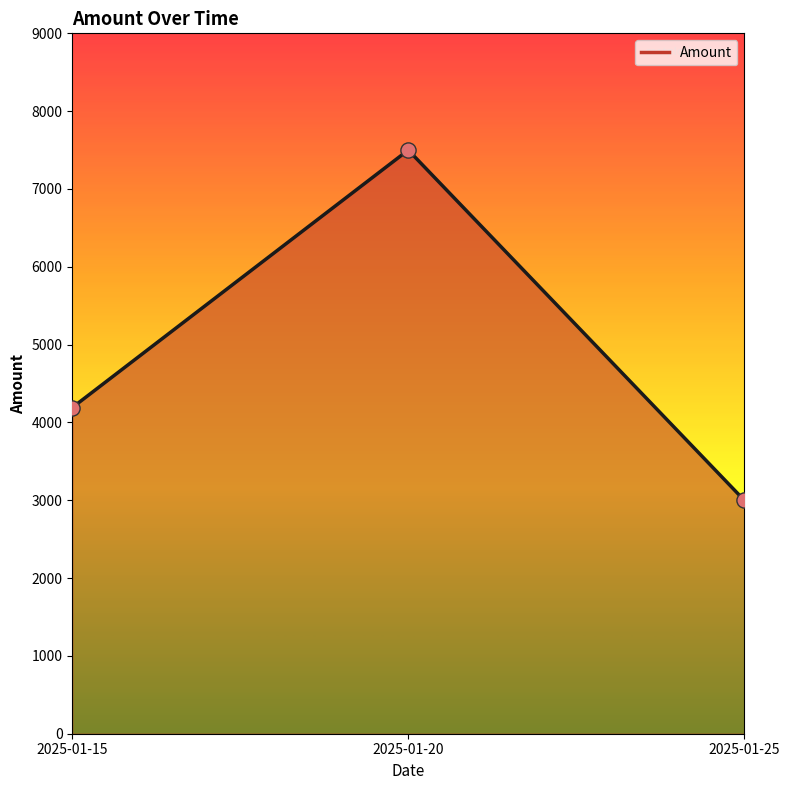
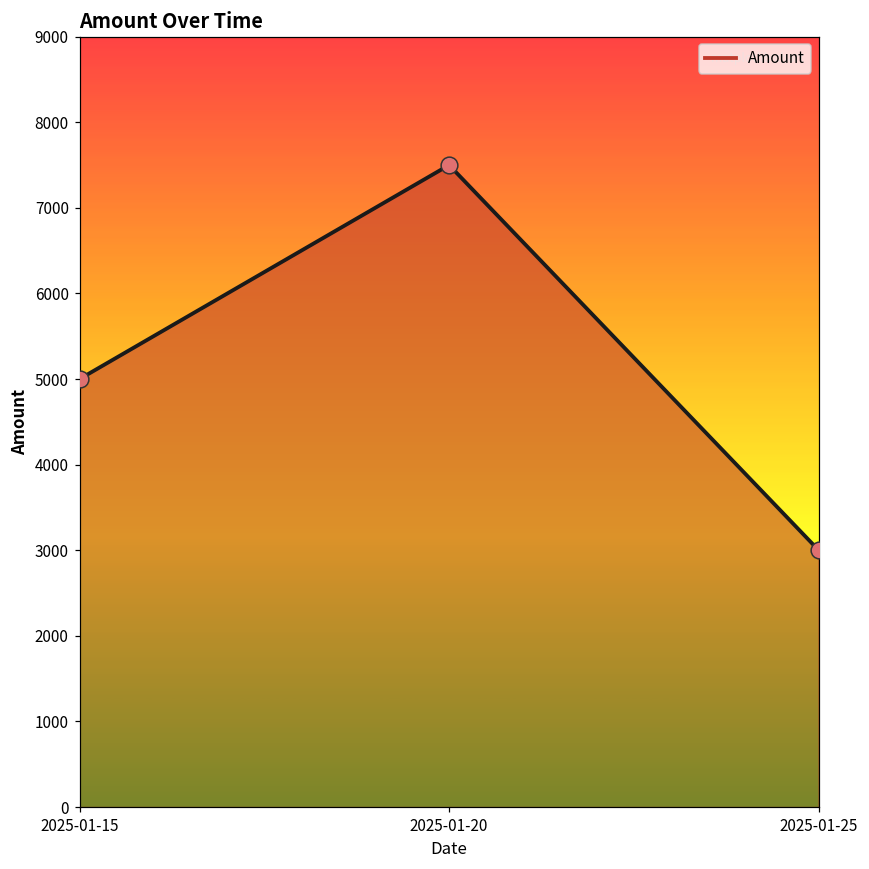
2025-01-15: 4200 -> 5000
